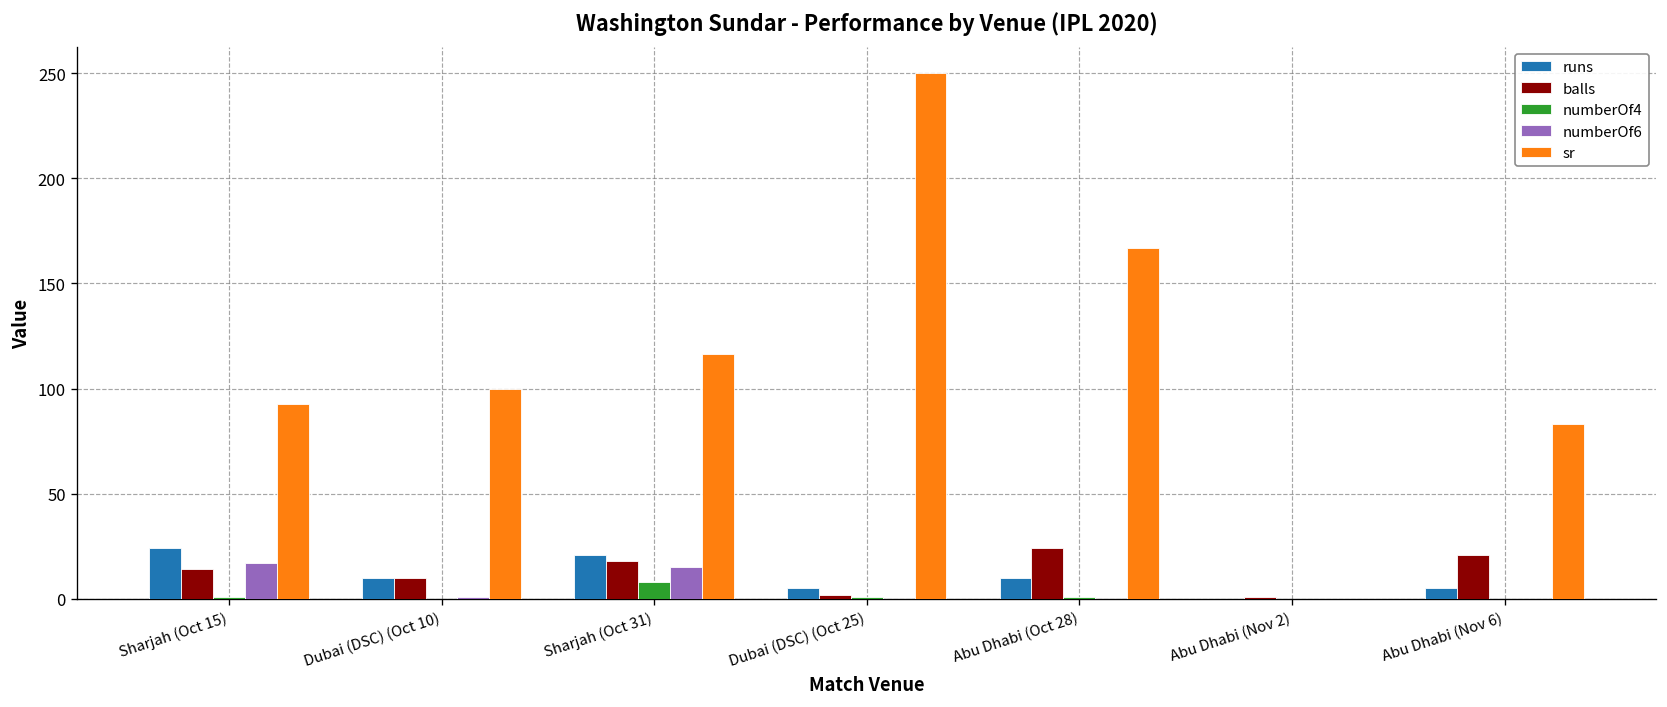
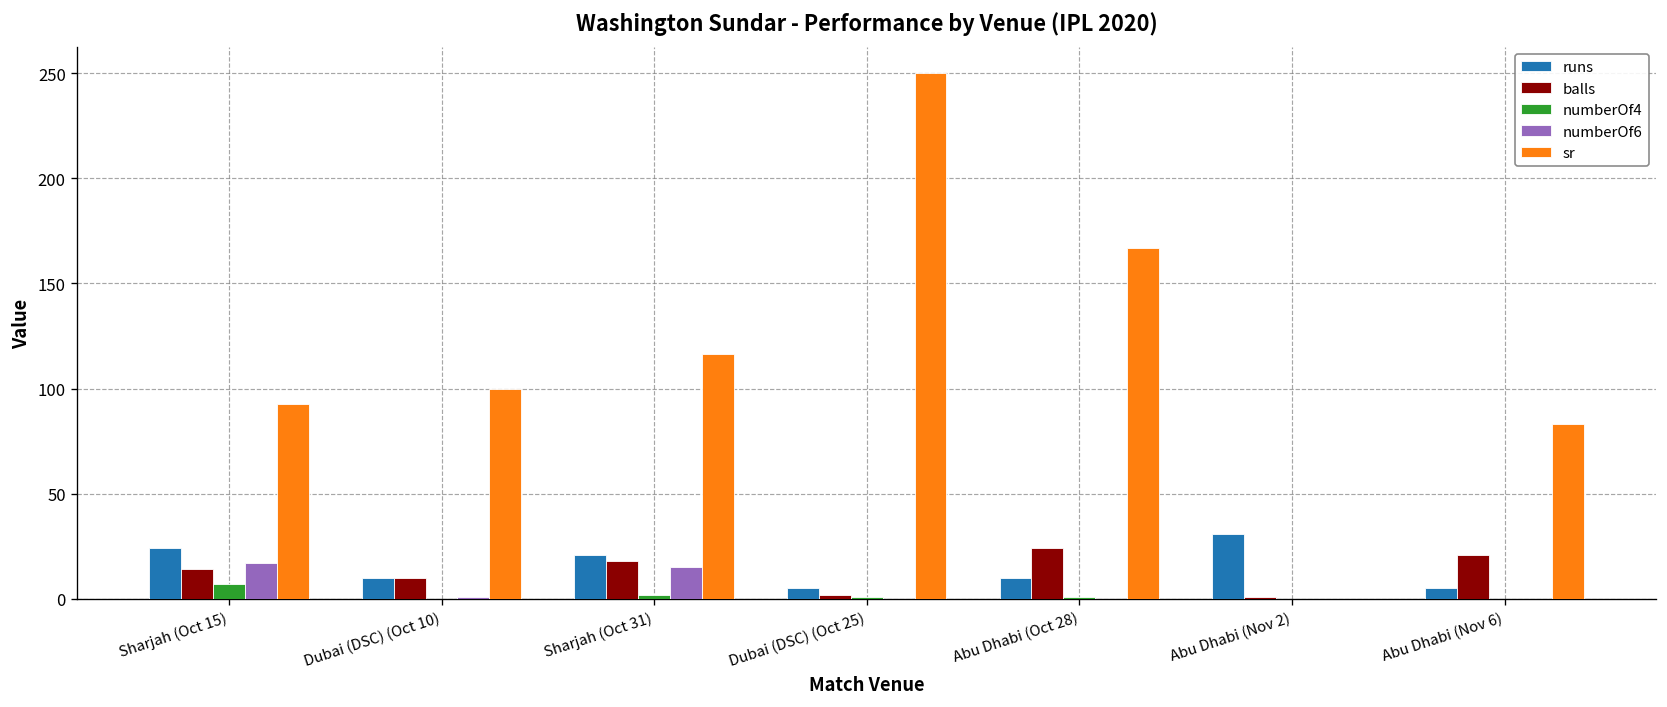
numberOf4, Sharjah (Oct 15): 1 -> 7
numberOf4, Sharjah (Oct 31): 8 -> 2
runs, Abu Dhabi (Nov 2): 0 -> 31
